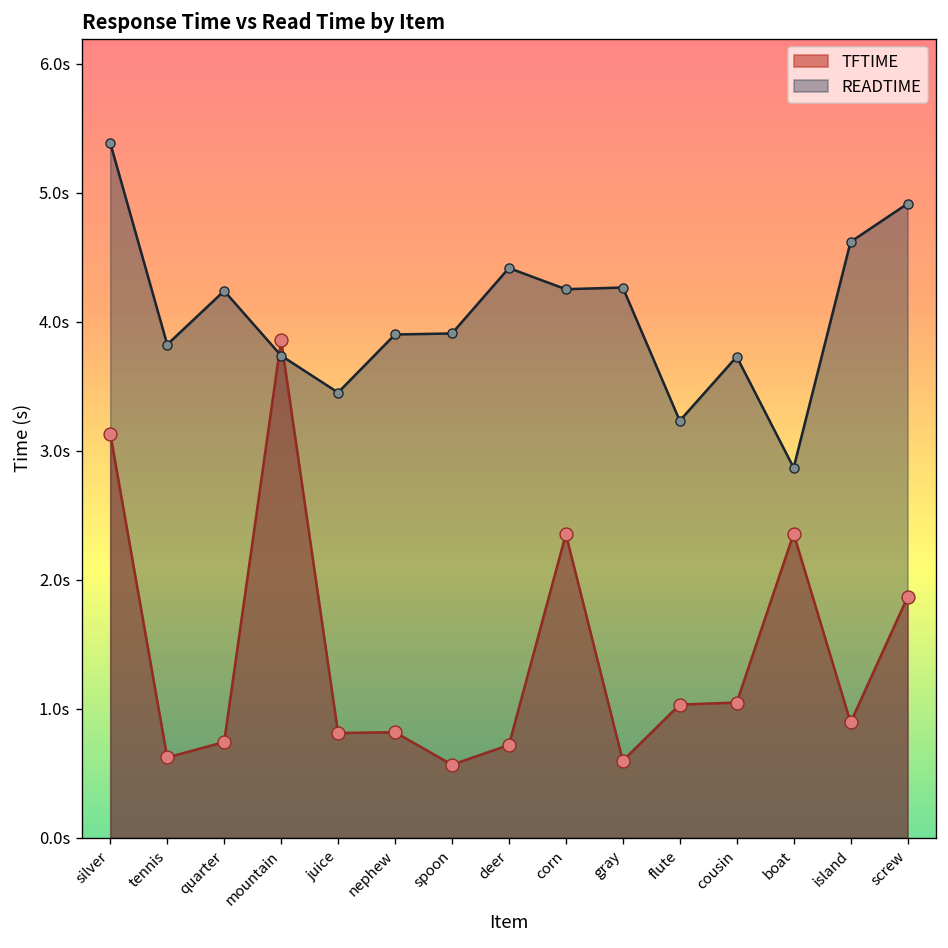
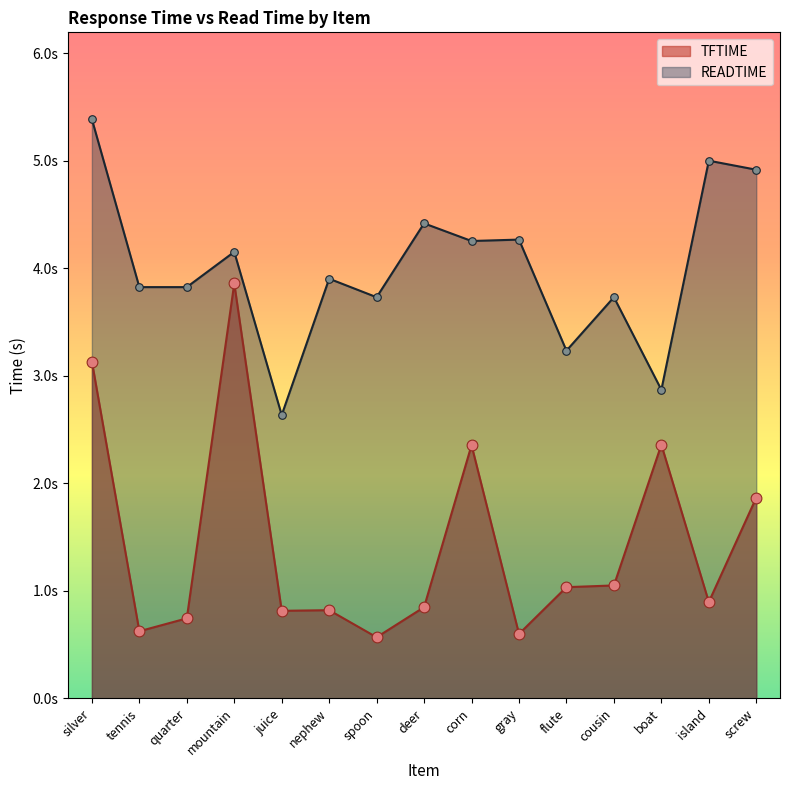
READTIME, quarter: 4.24s -> 3.82s
READTIME, mountain: 3.74s -> 4.15s
READTIME, juice: 3.45s -> 2.63s
READTIME, spoon: 3.91s -> 3.73s
TFTIME, deer: 0.72s -> 0.85s
READTIME, island: 4.62s -> 5.00s
